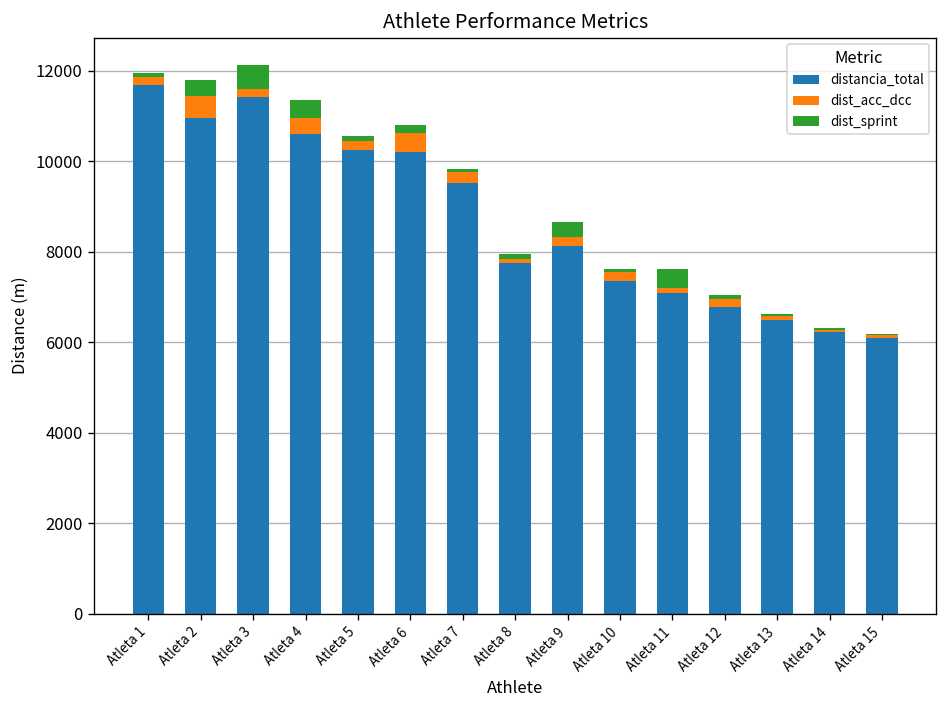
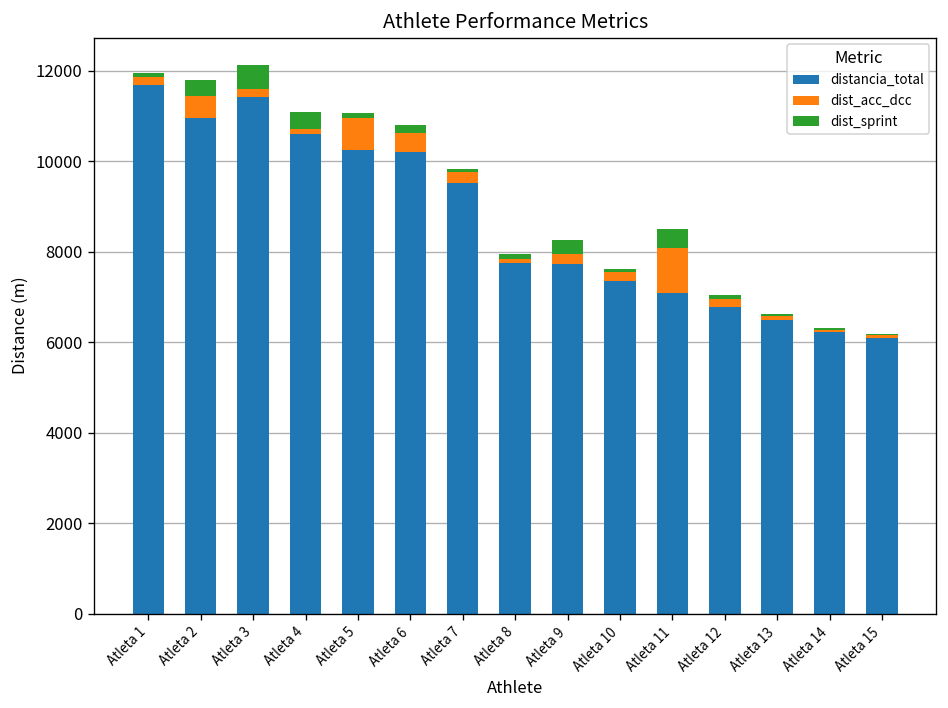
dist_acc_dcc, Atleta 4: 400 -> 100
dist_acc_dcc, Atleta 5: 200 -> 700
distancia_total, Atleta 9: 8100 -> 7700
dist_acc_dcc, Atleta 11: 100 -> 1000
